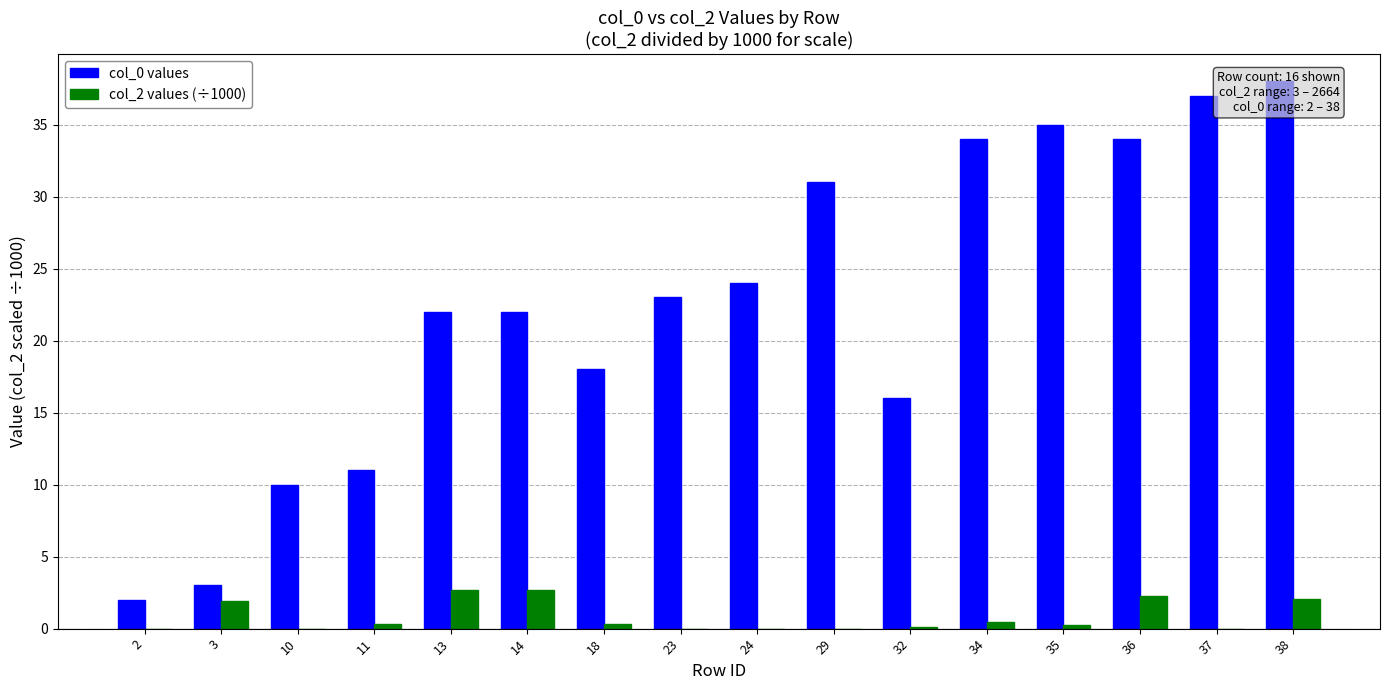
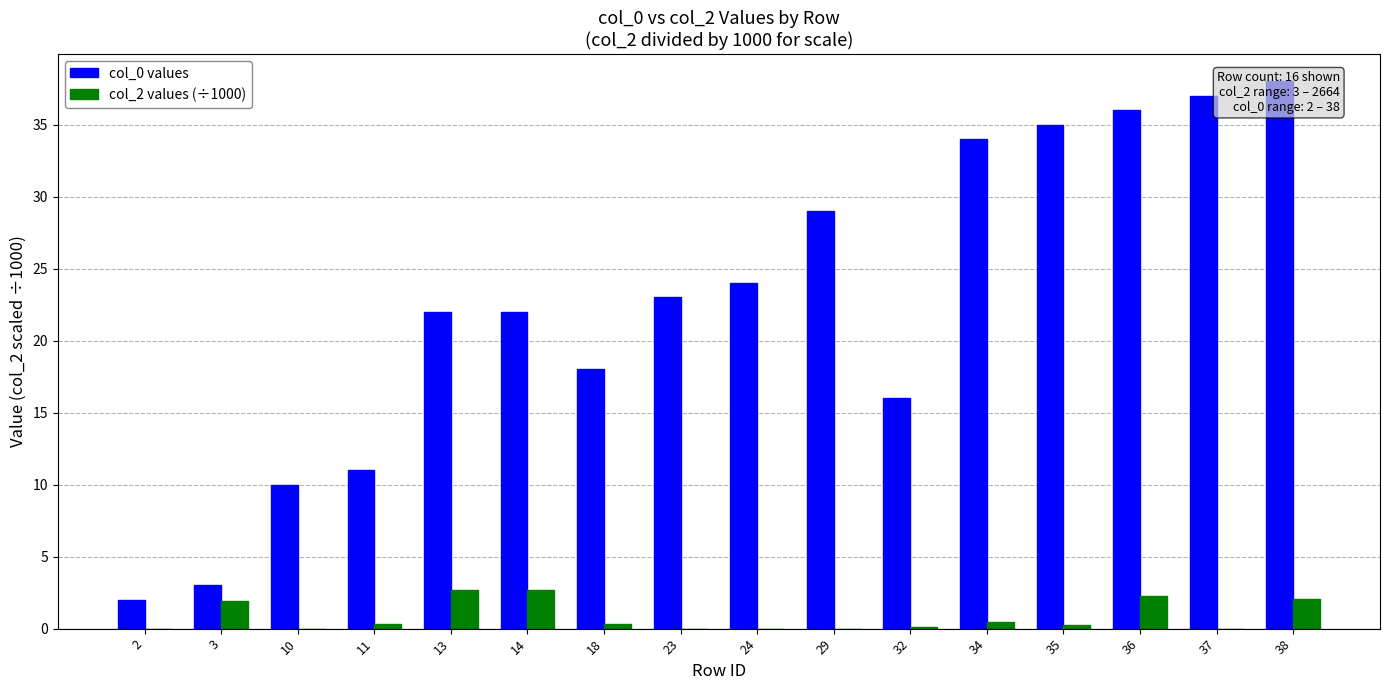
col_0 values, 29: 31 -> 29
col_0 values, 36: 34 -> 36
